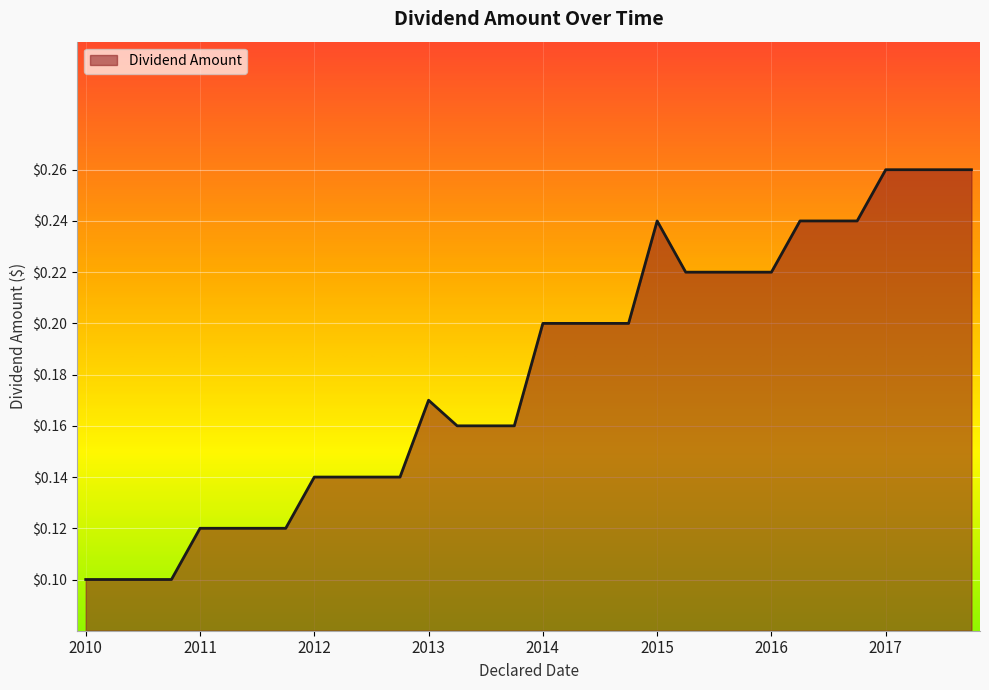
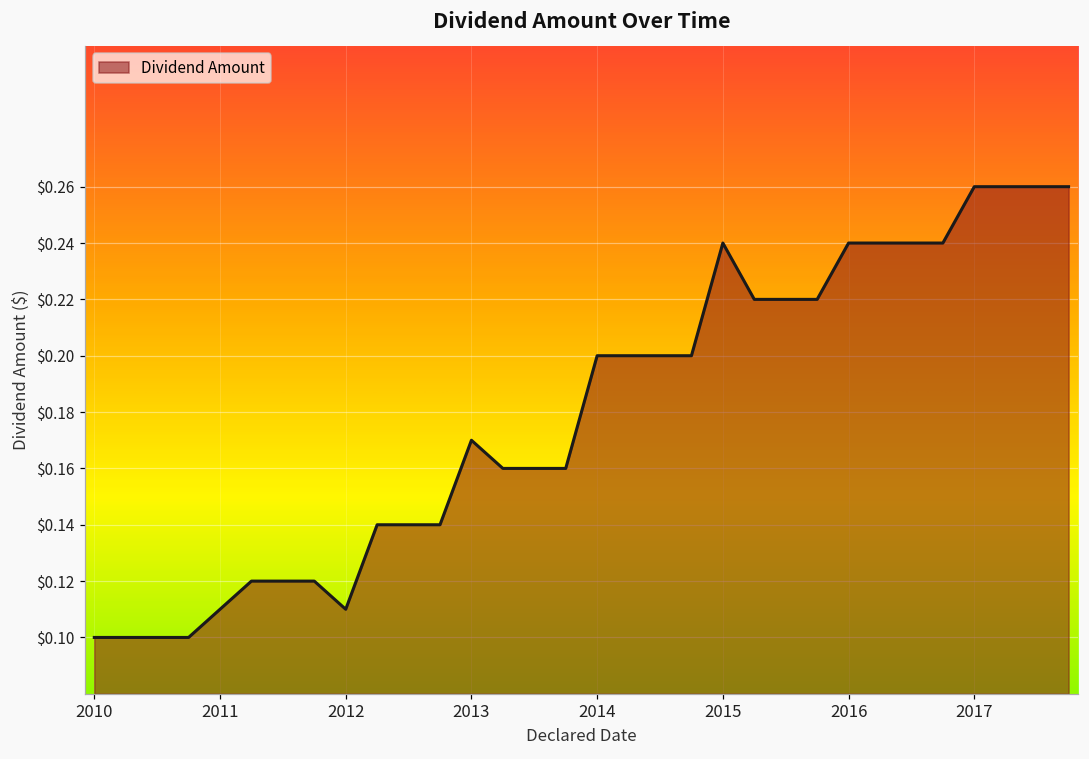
2011: $0.12 -> $0.11
2012: $0.14 -> $0.11
2016: $0.22 -> $0.24
